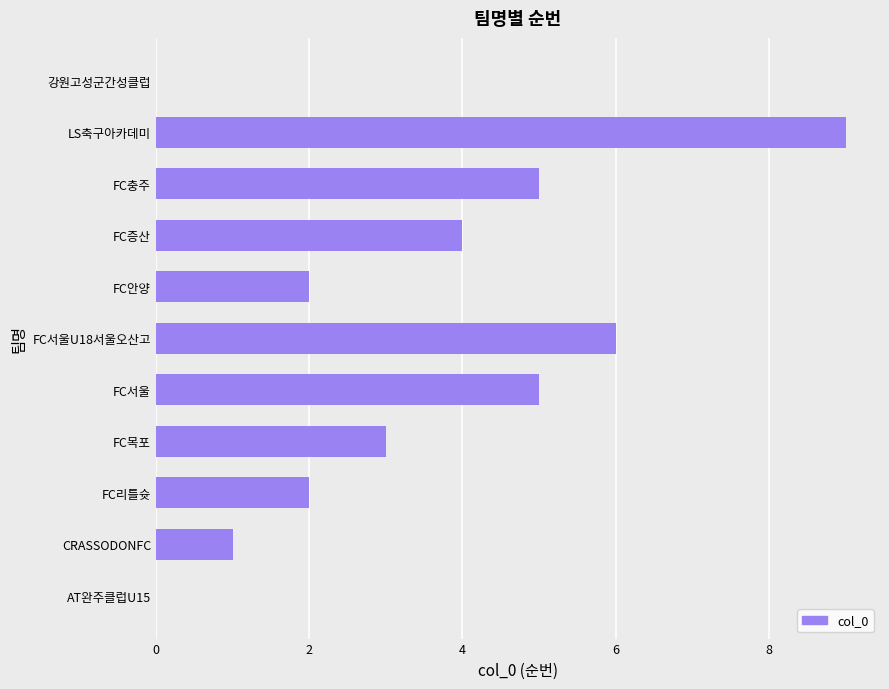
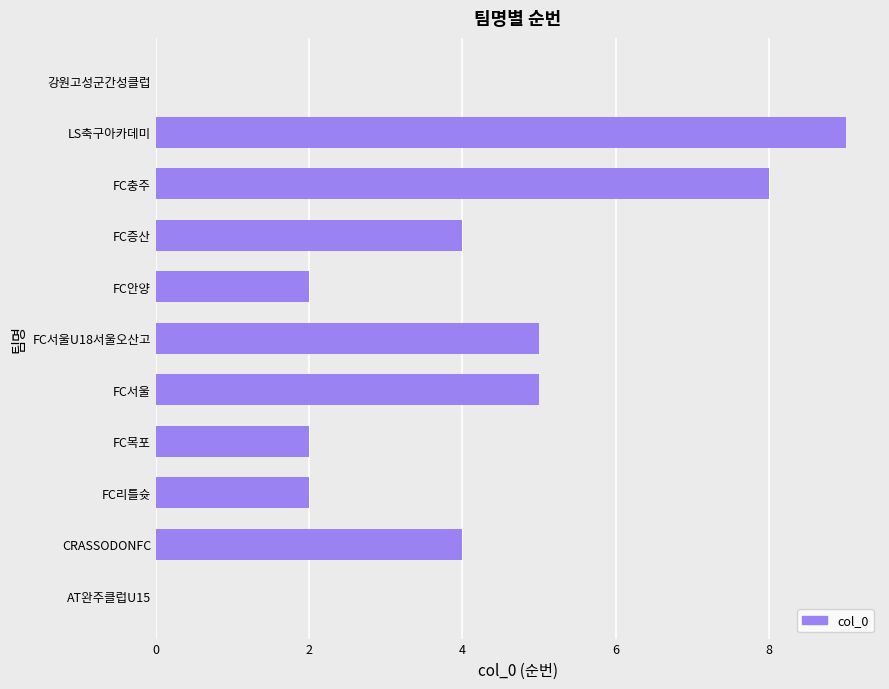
FC충주: 5 -> 8
FC서울U18서울오산고: 6 -> 5
FC목포: 3 -> 2
CRASSODONFC: 1 -> 4
